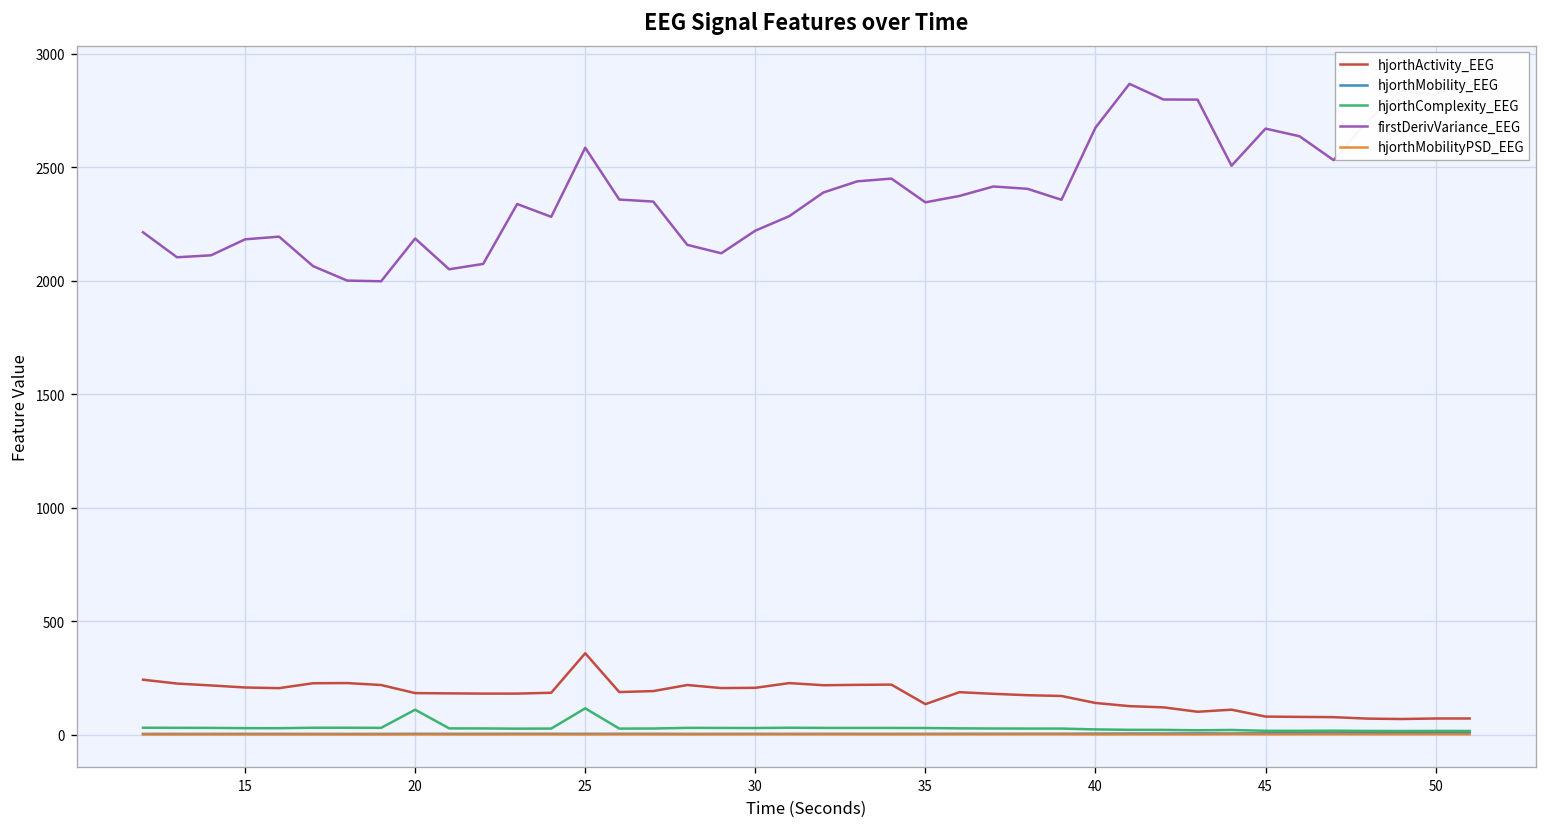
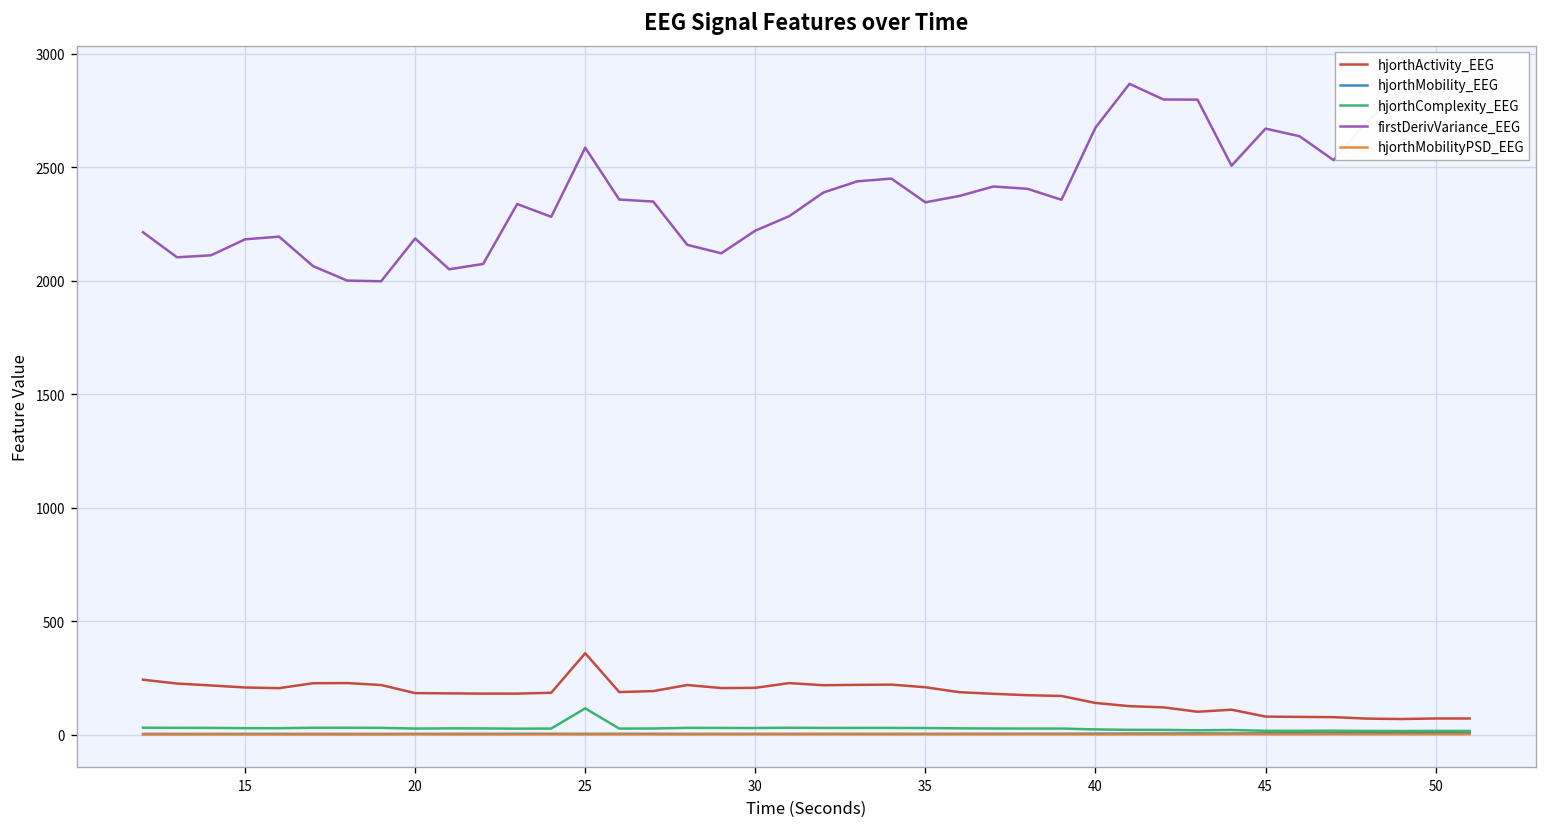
hjorthComplexity_EEG, 20: 110 -> 30
hjorthActivity_EEG, 35: 130 -> 210
